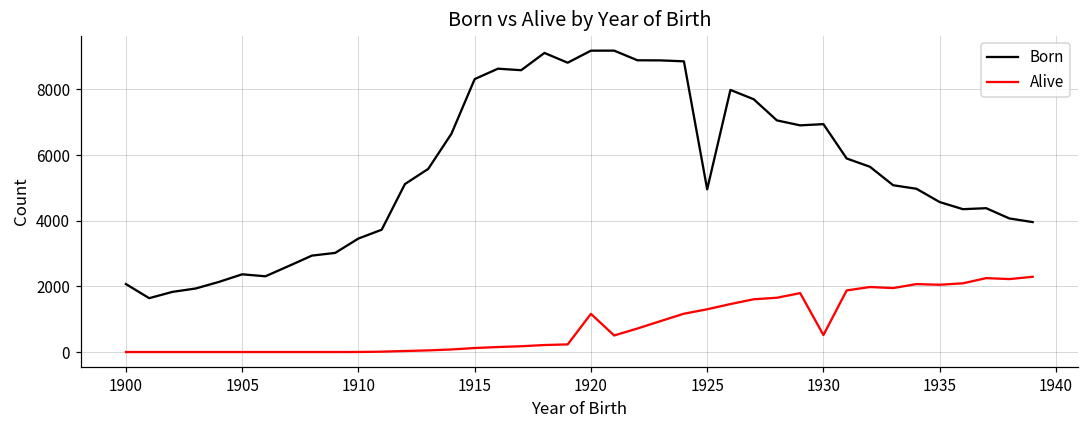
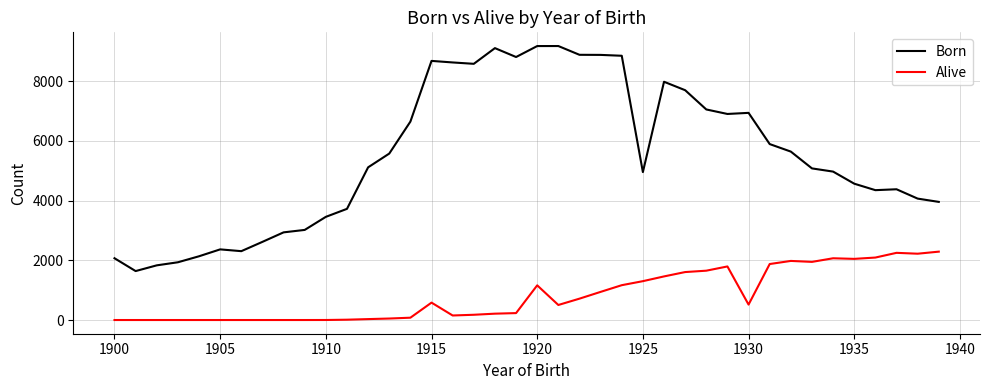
Born, 1915: 8300 -> 8700
Alive, 1915: 100 -> 600
